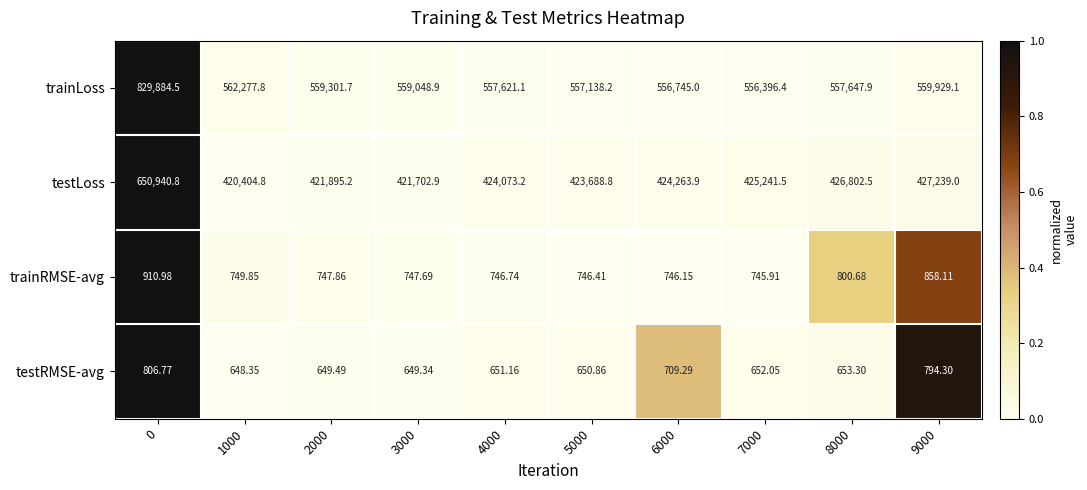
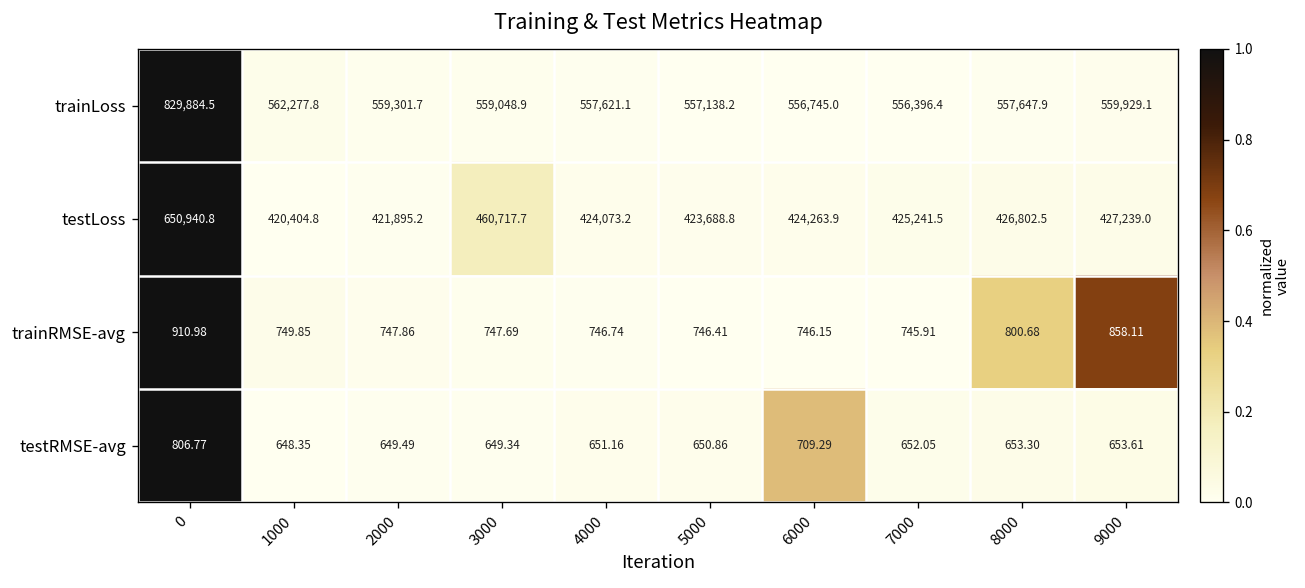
testLoss, 3000: 421,702.9 -> 460,717.7
testRMSE-avg, 9000: 794.30 -> 653.61
